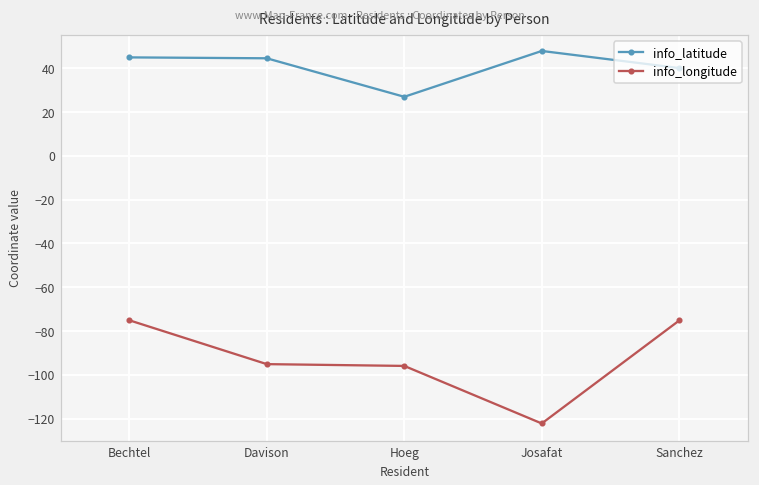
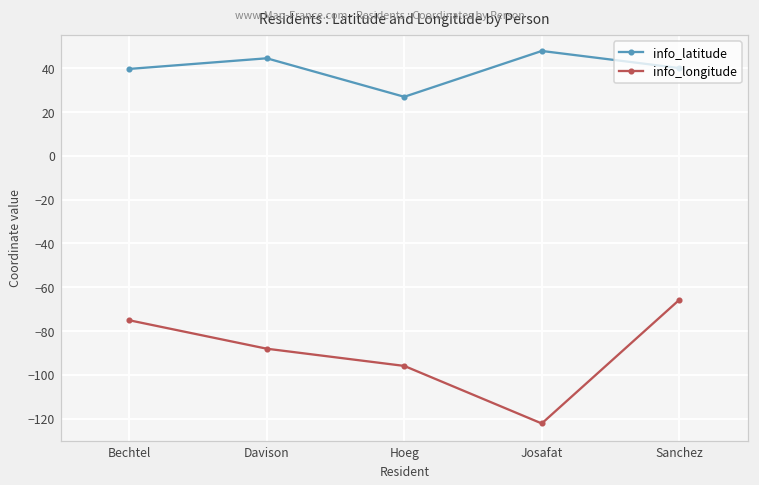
info_latitude, Bechtel: 45 -> 40
info_longitude, Davison: -95 -> -88
info_longitude, Sanchez: -75 -> -66
